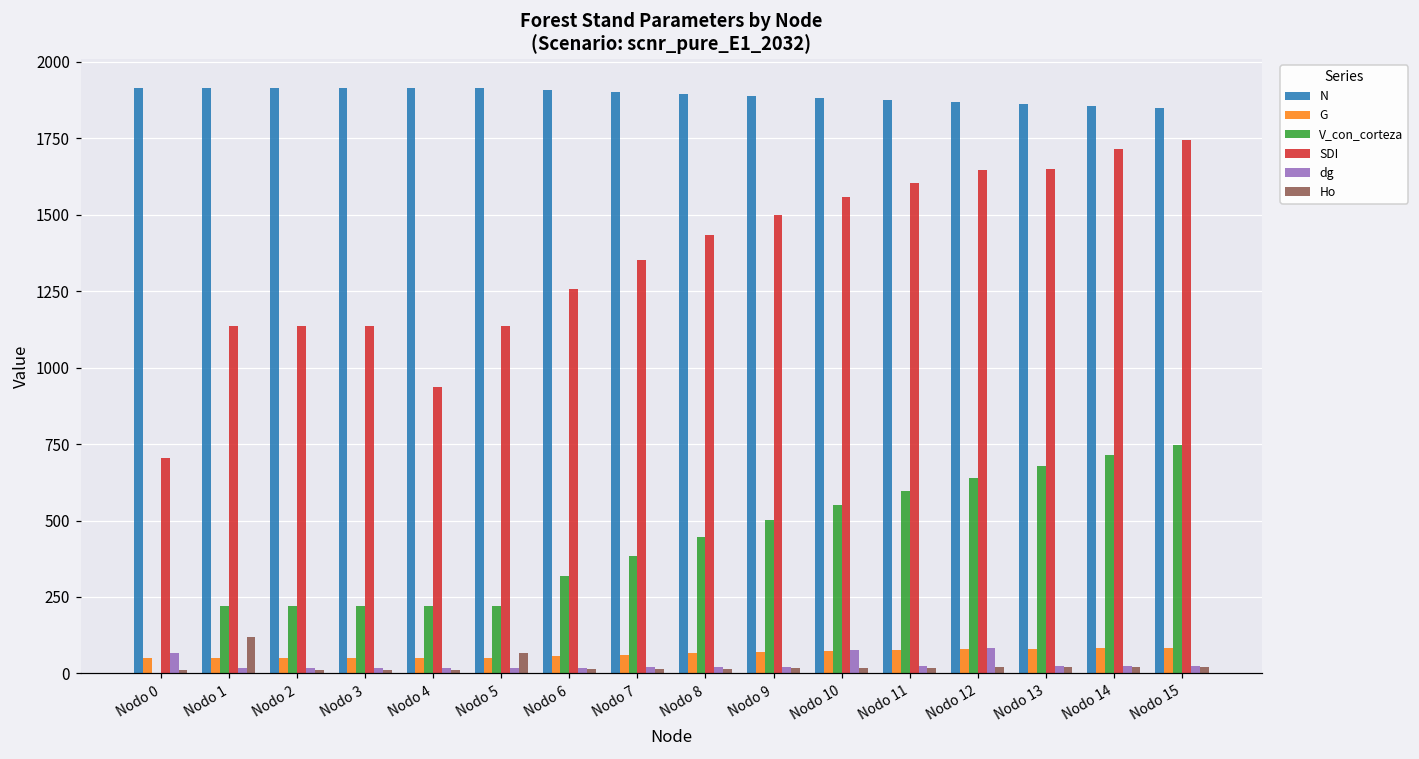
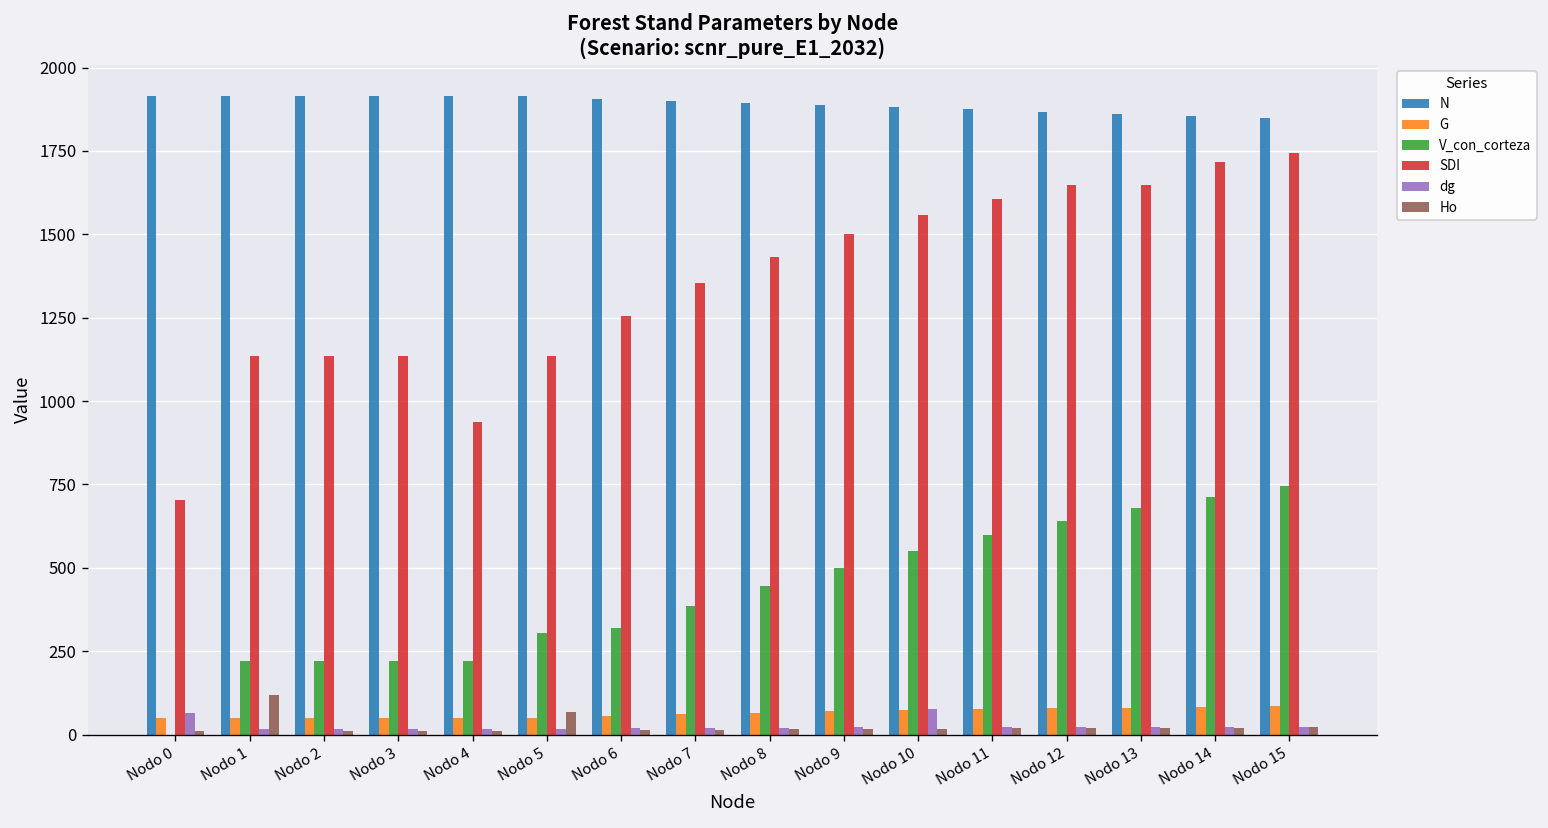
V_con_corteza, Nodo 5: 220 -> 300
dg, Nodo 12: 80 -> 20
